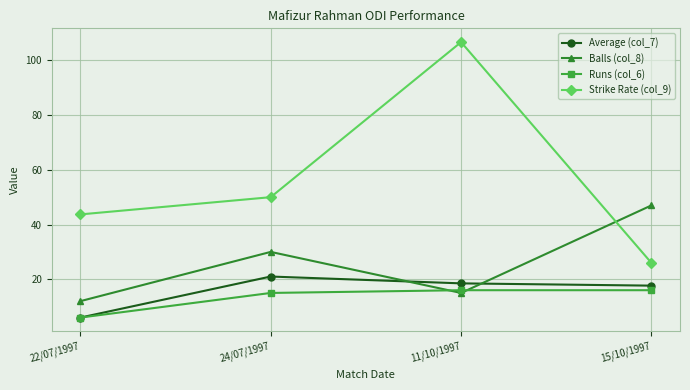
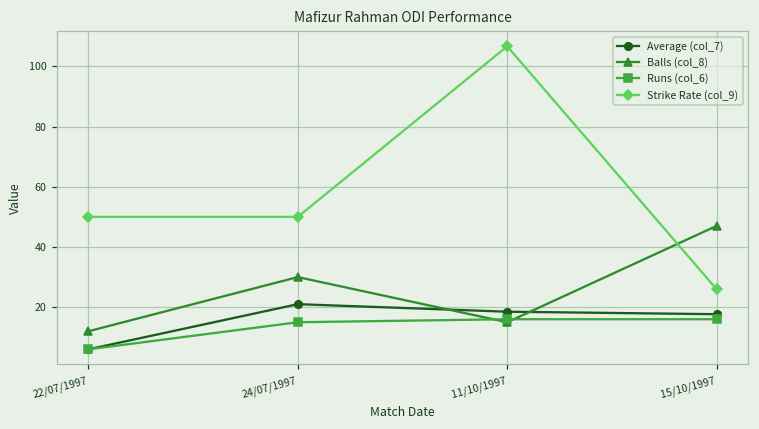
Strike Rate (col_9), 22/07/1997: 44 -> 50
